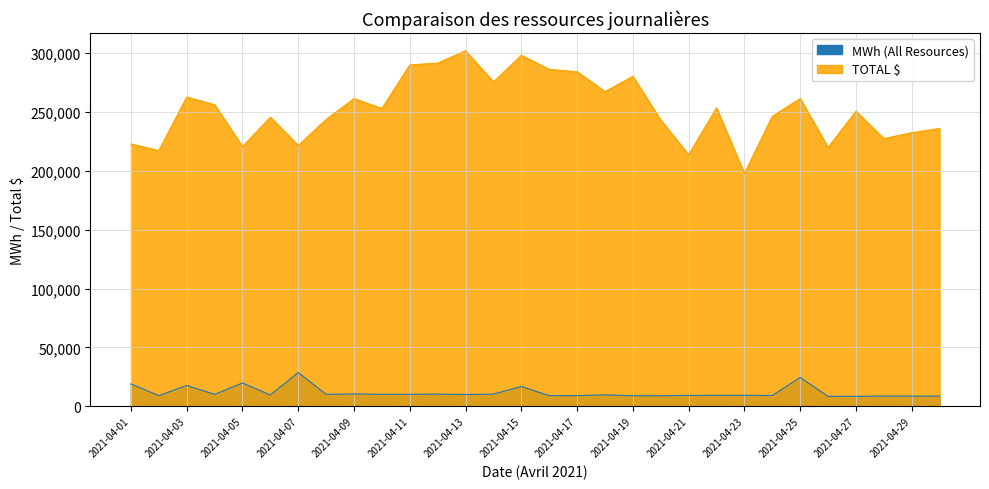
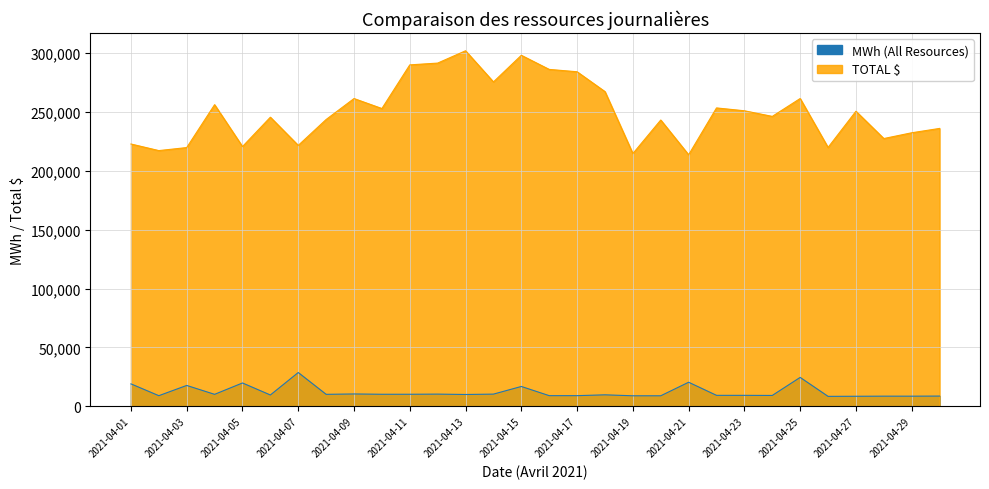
TOTAL $, 2021-04-03: 263,000 -> 220,000
TOTAL $, 2021-04-19: 280,000 -> 215,000
MWh (All Resources), 2021-04-21: 9,000 -> 20,000
TOTAL $, 2021-04-23: 198,000 -> 251,000
